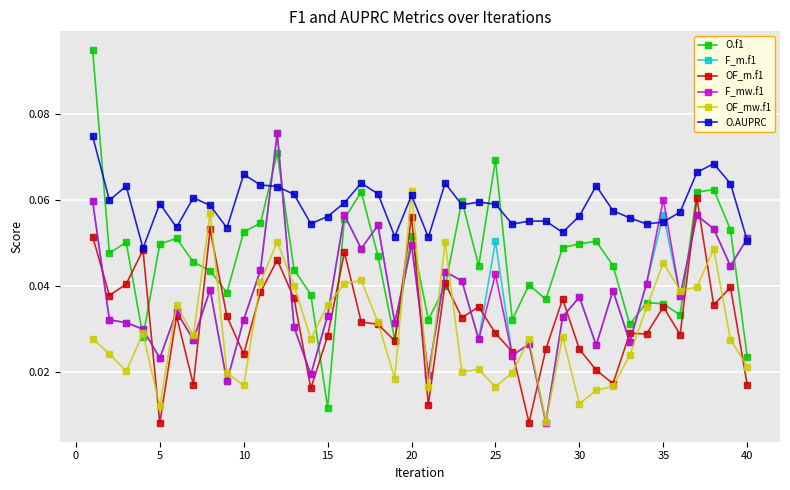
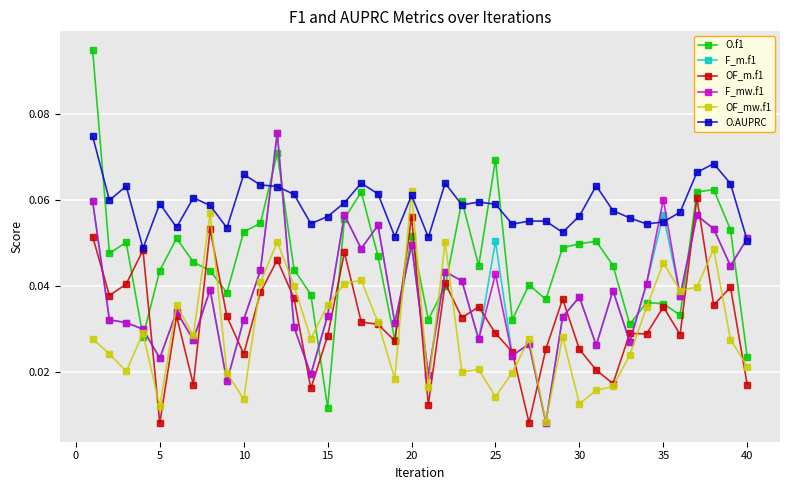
O.f1, 5: 0.050 -> 0.044
OF_mw.f1, 10: 0.017 -> 0.014
OF_mw.f1, 25: 0.016 -> 0.014
